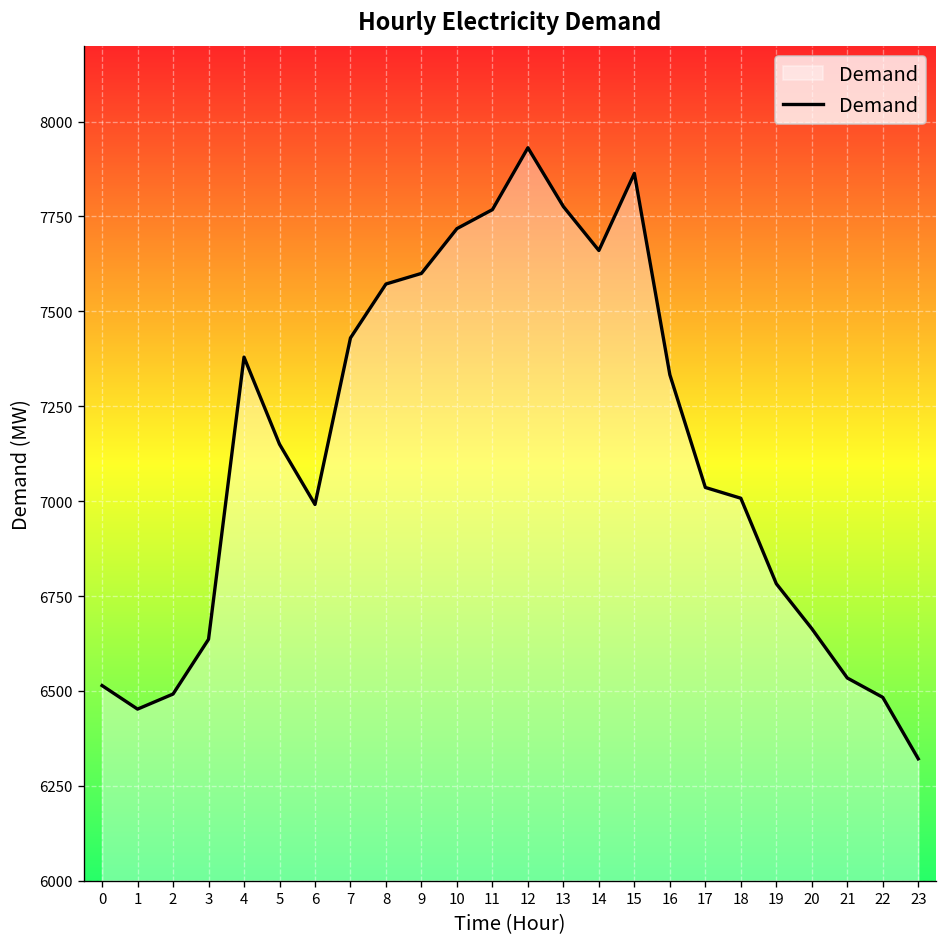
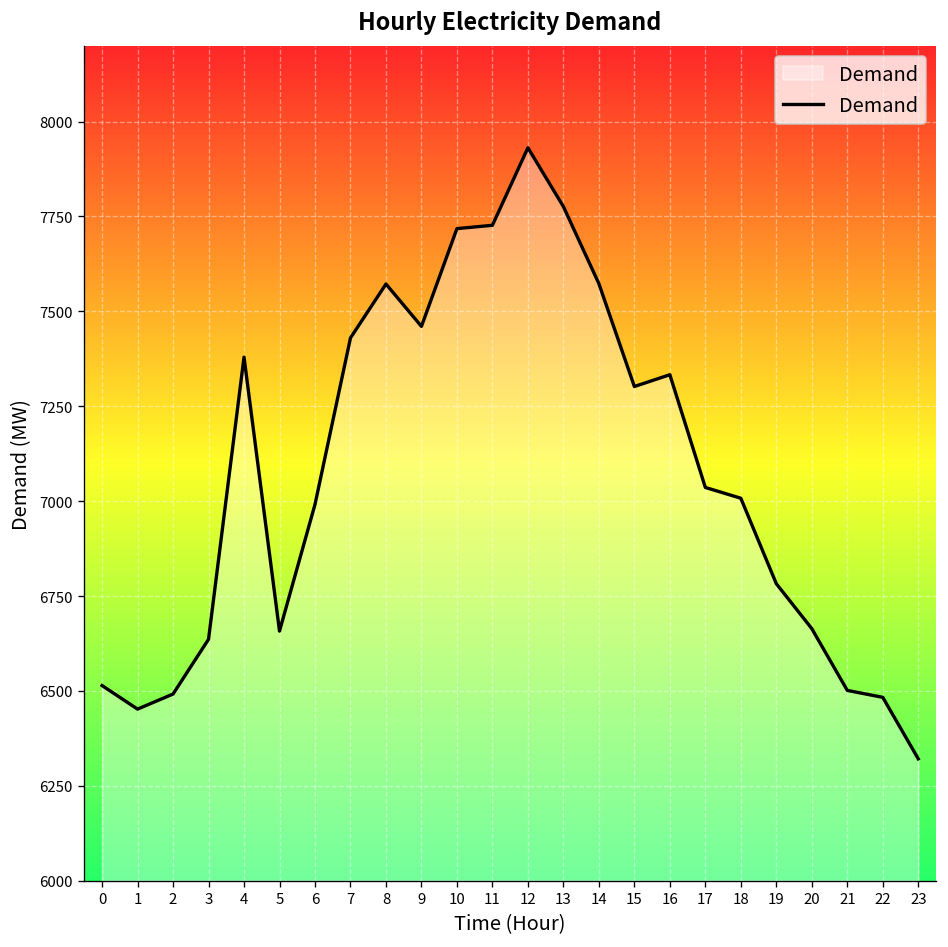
5: 7150 -> 6660
9: 7600 -> 7460
11: 7770 -> 7730
14: 7660 -> 7570
15: 7860 -> 7300
21: 6530 -> 6500
